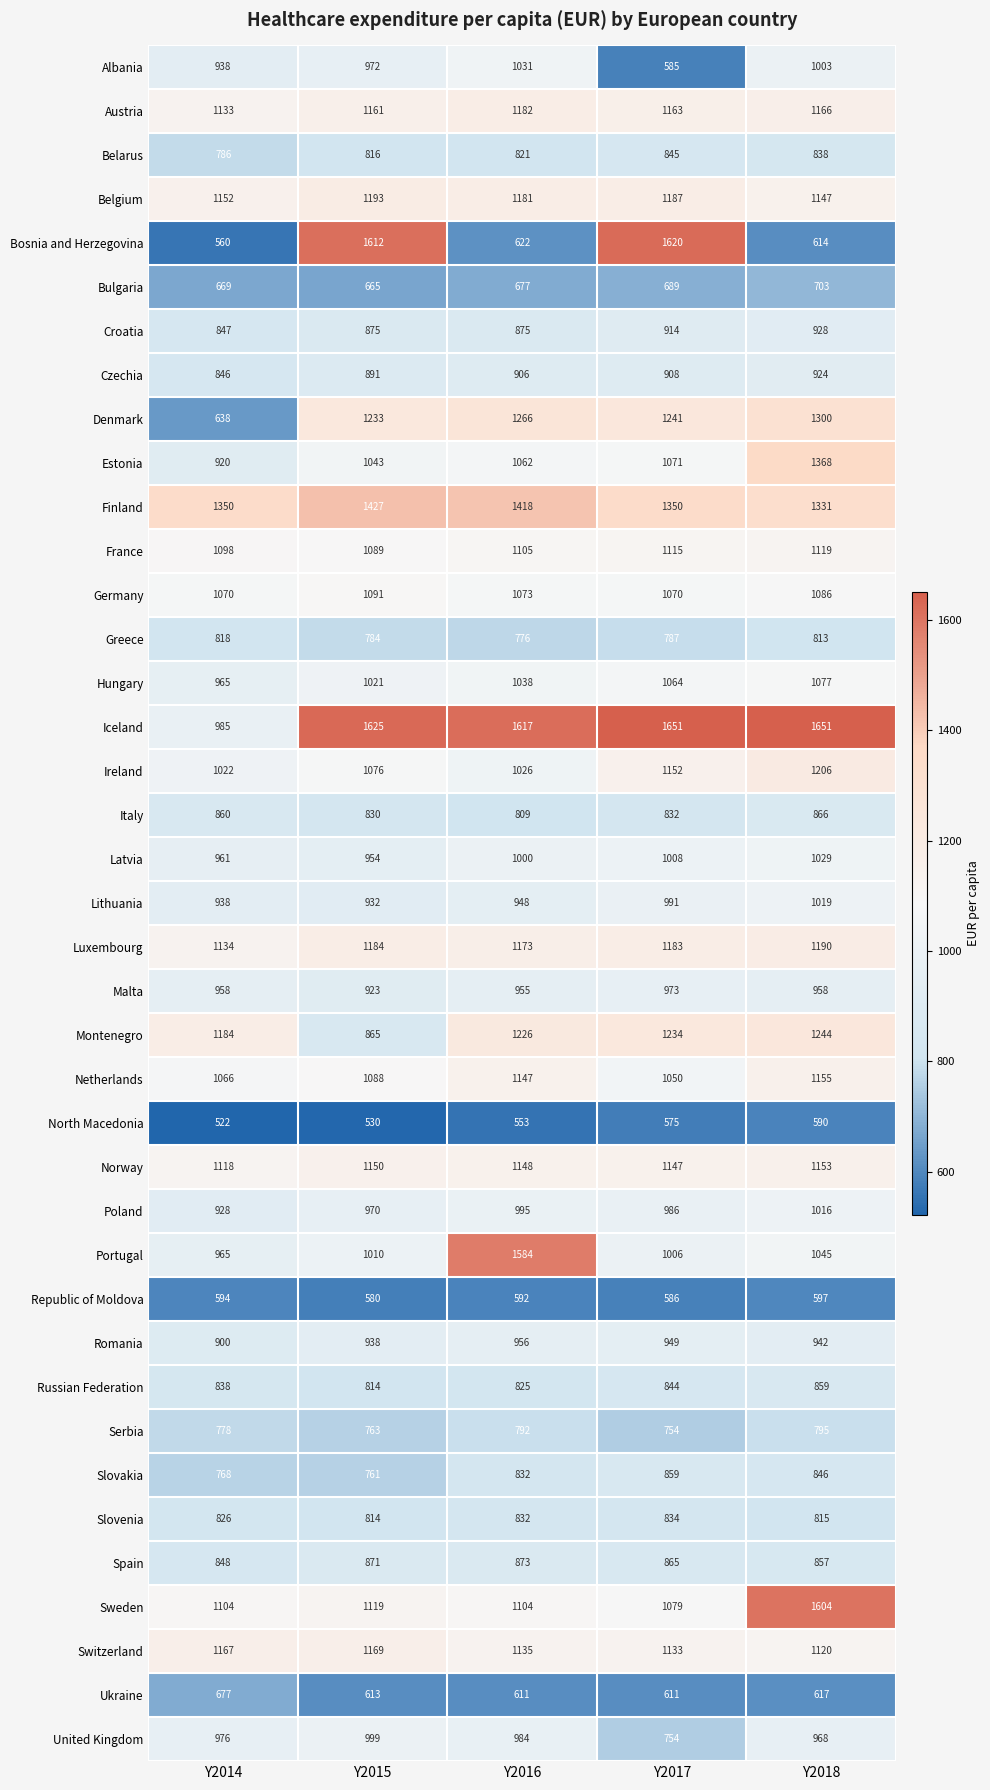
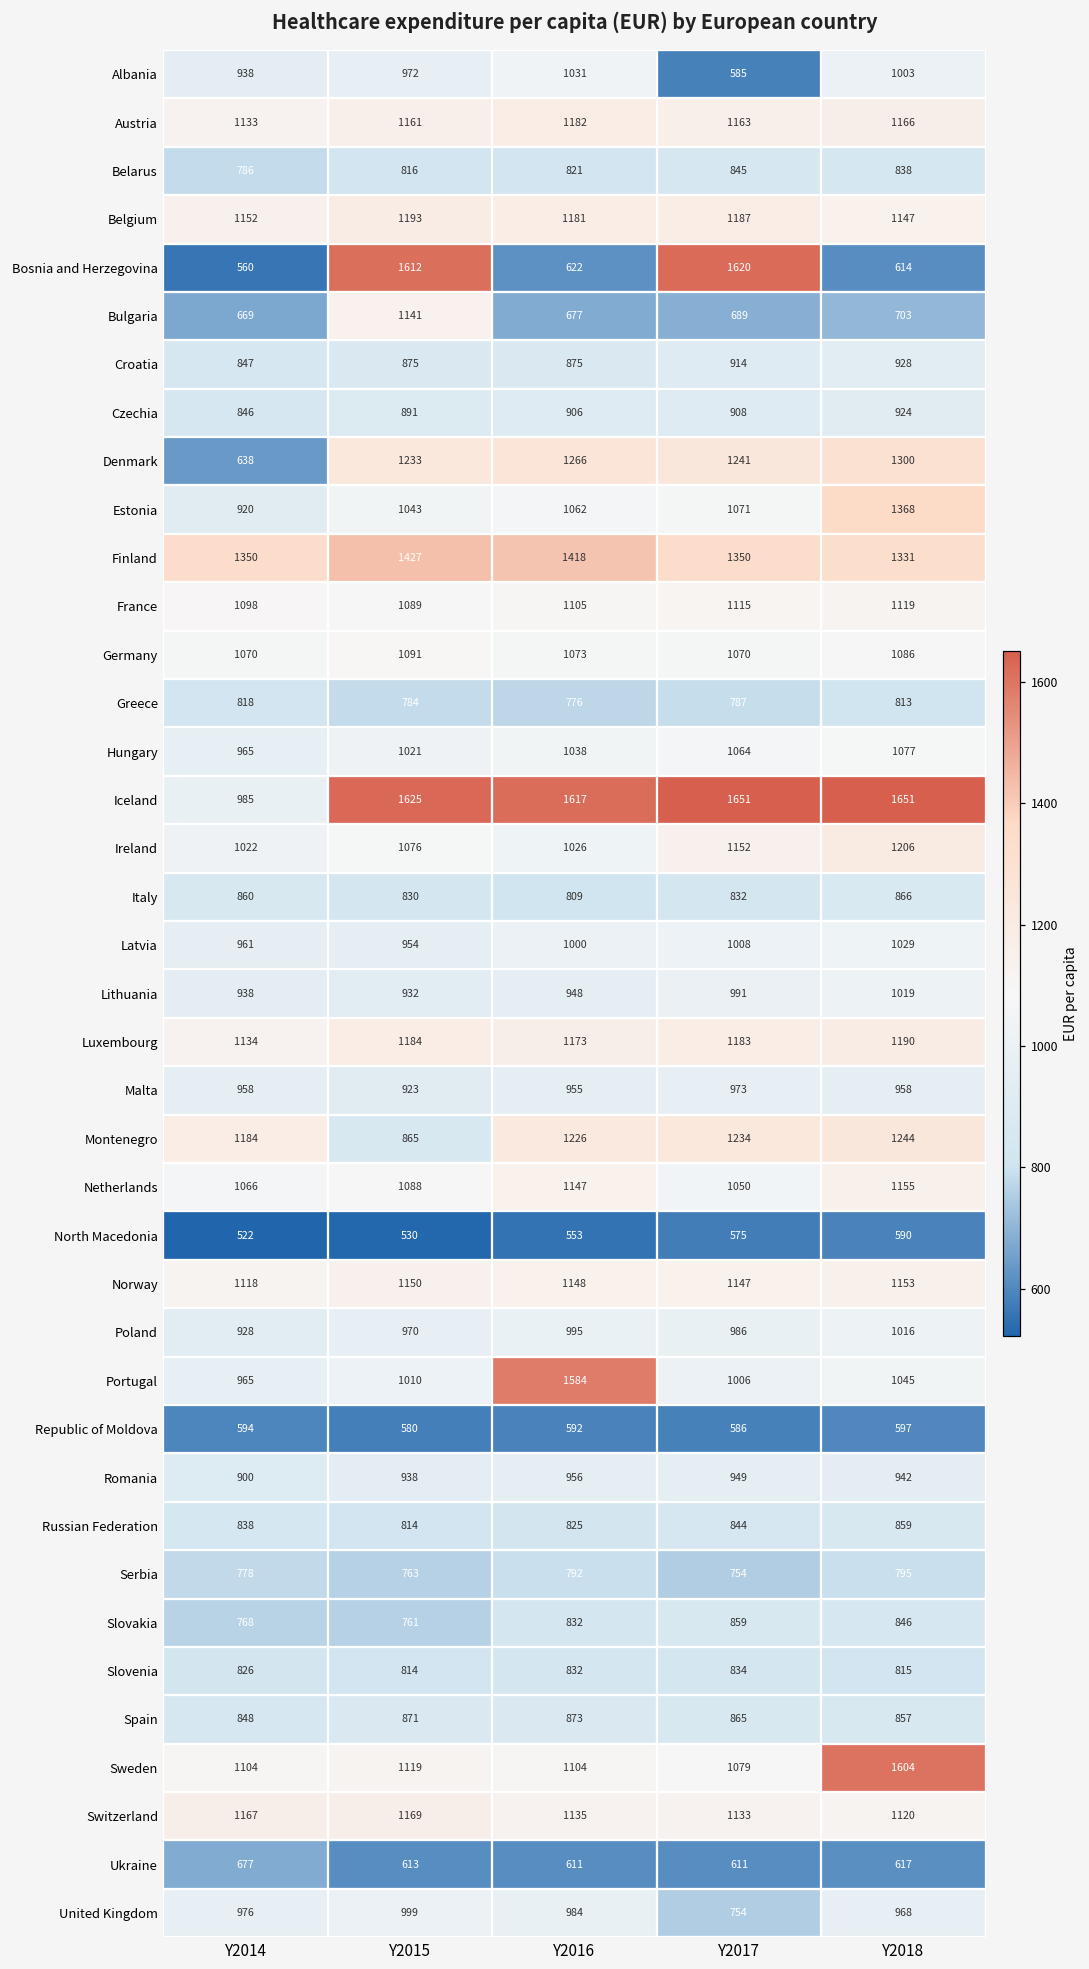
Bulgaria, Y2015: 665 -> 1141
